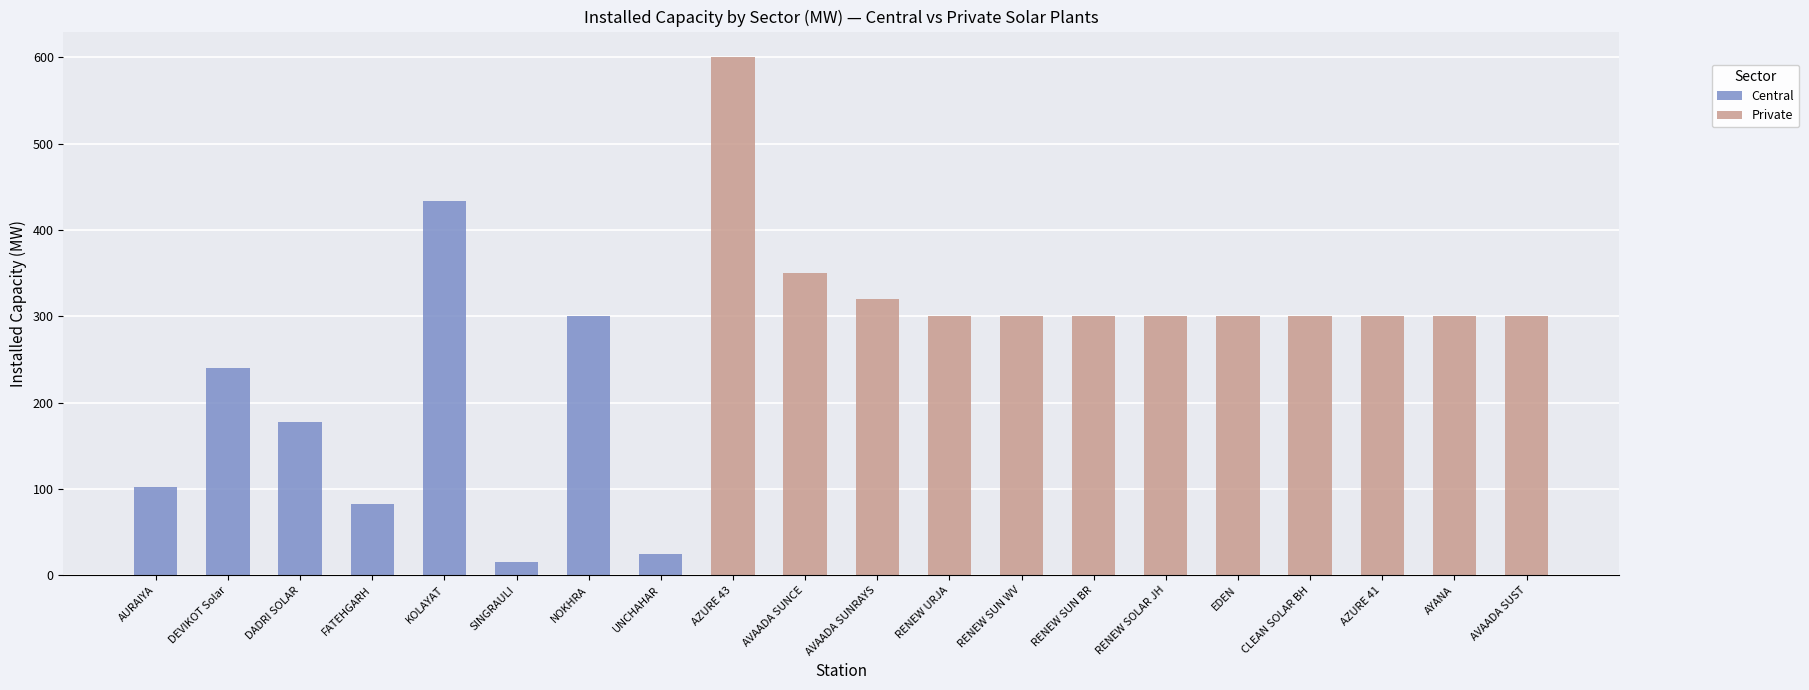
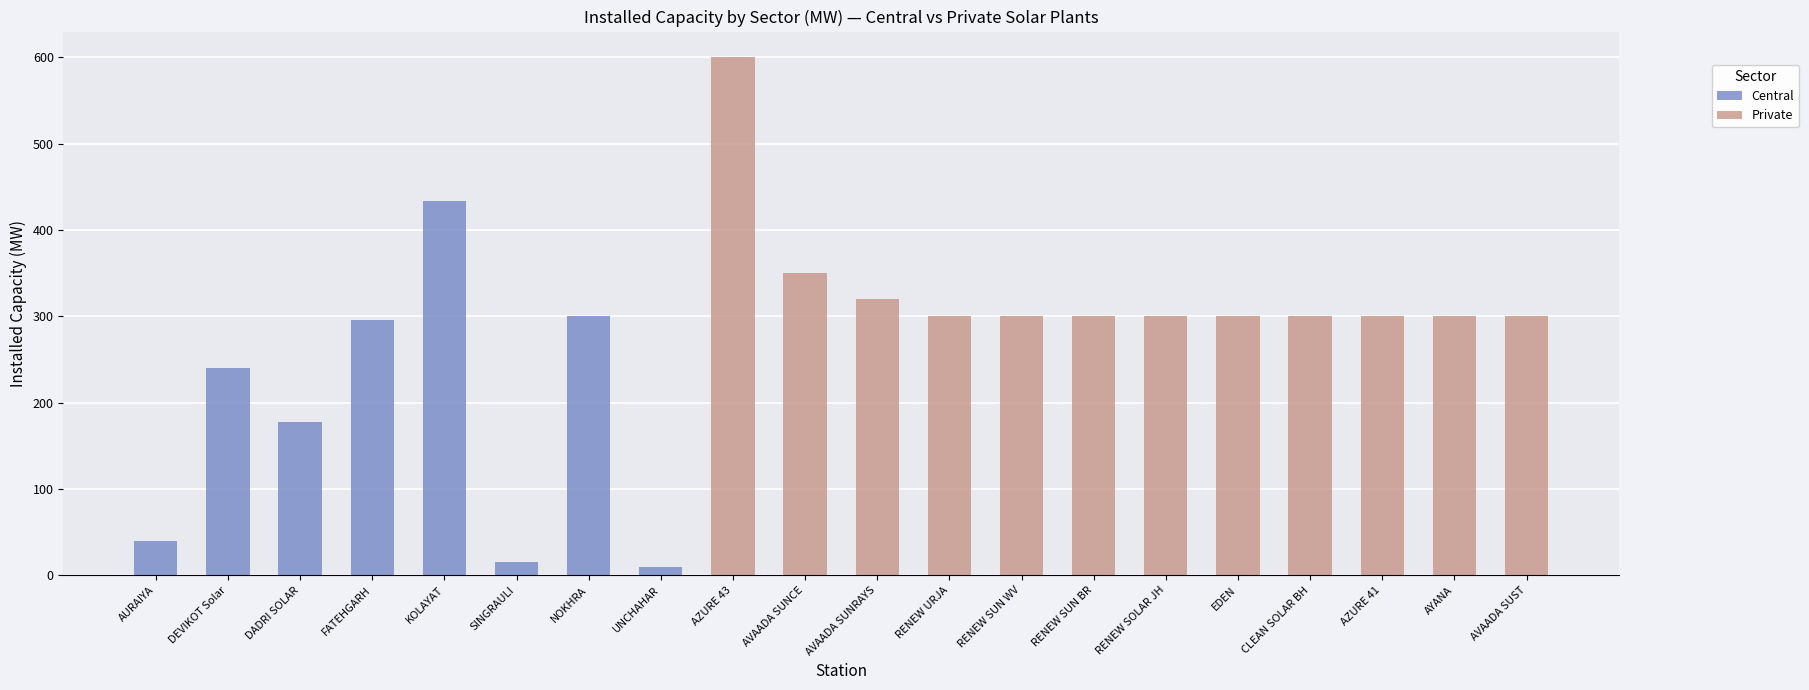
Central, AURAIYA: 100 -> 40
Central, FATEHGARH: 80 -> 300
Central, UNCHAHAR: 20 -> 10
